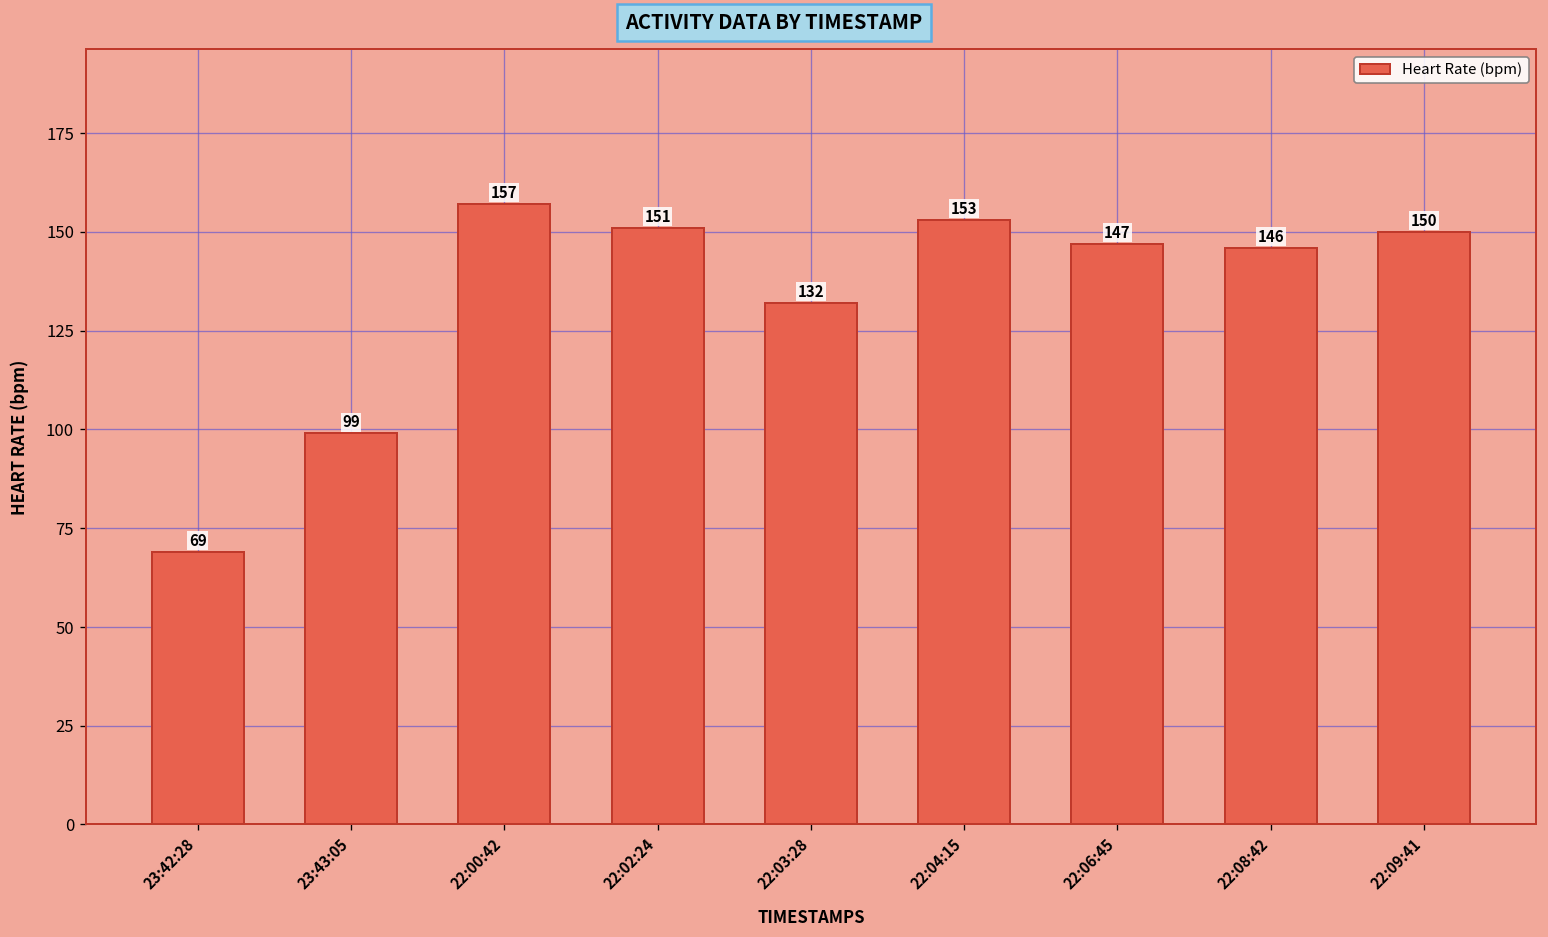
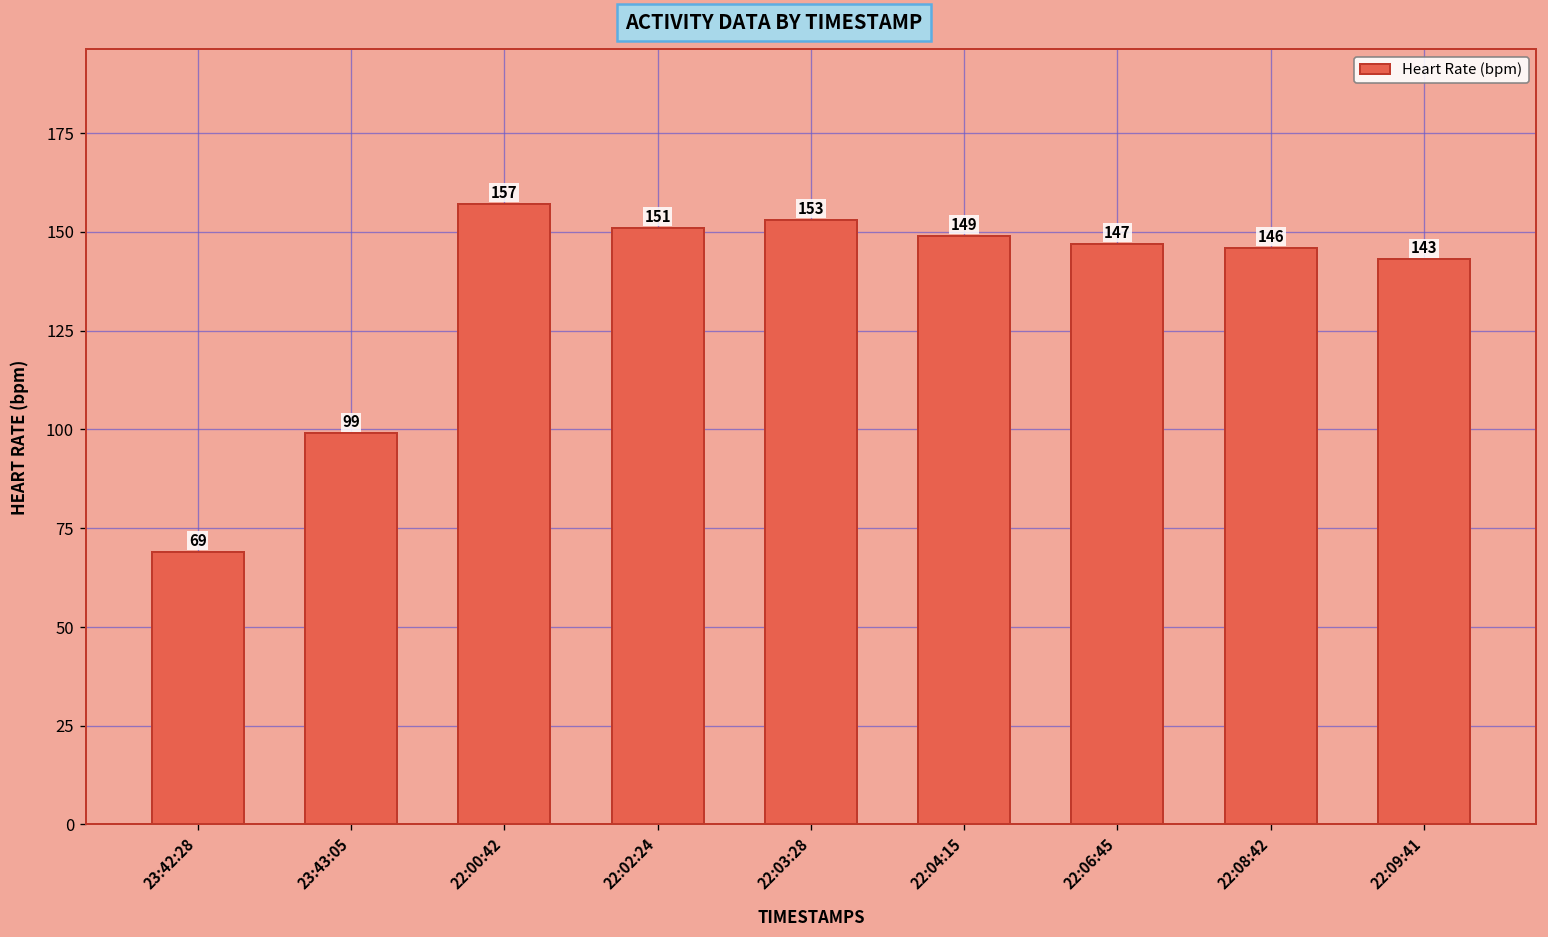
22:03:28: 132 -> 153
22:04:15: 153 -> 149
22:09:41: 150 -> 143
